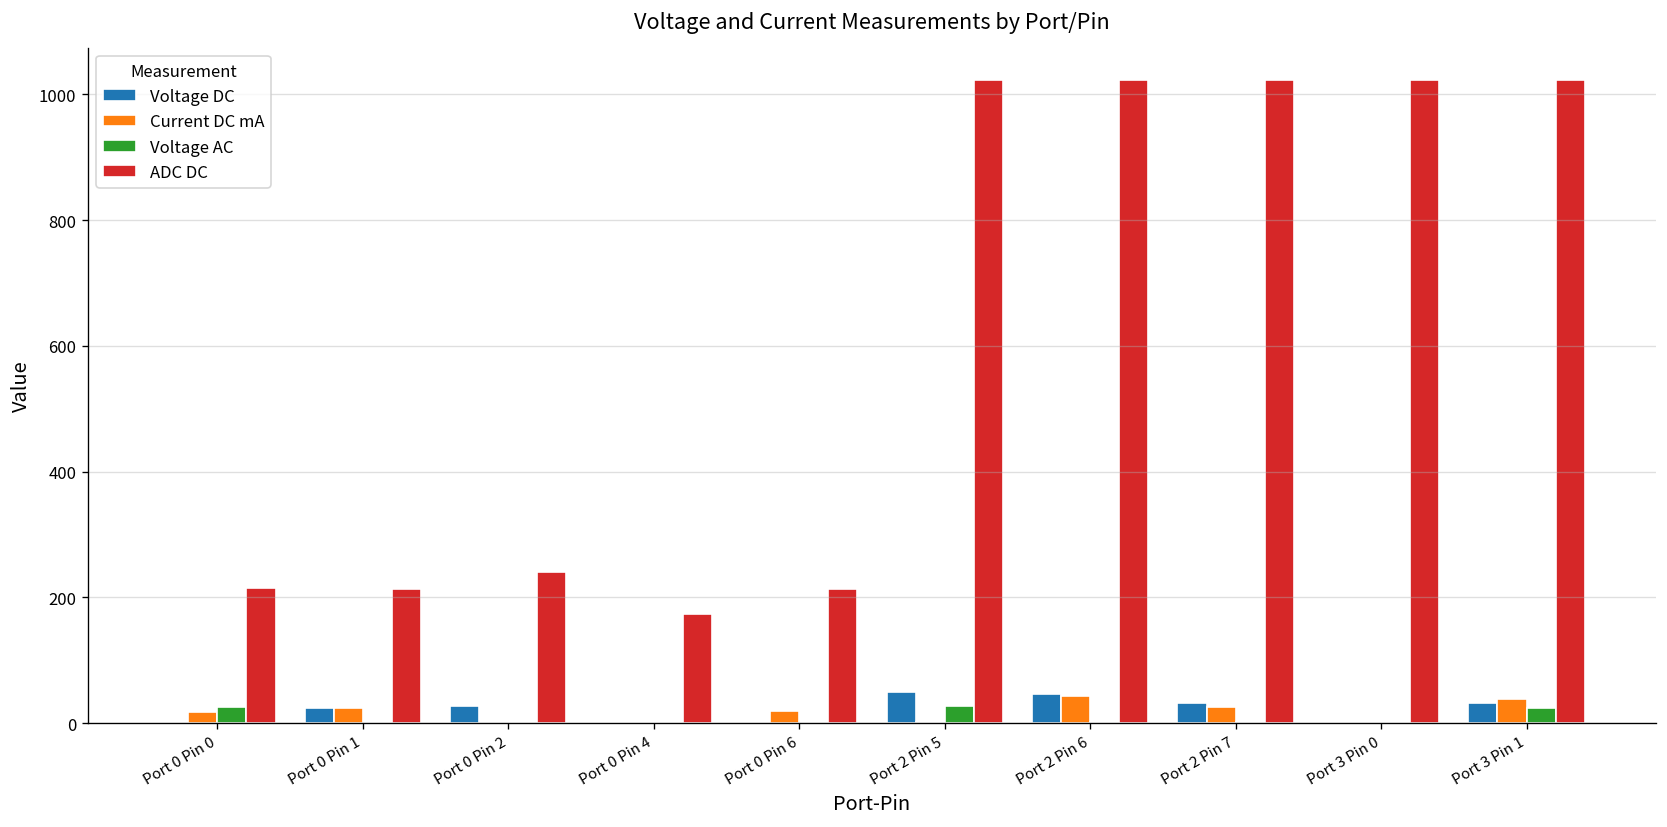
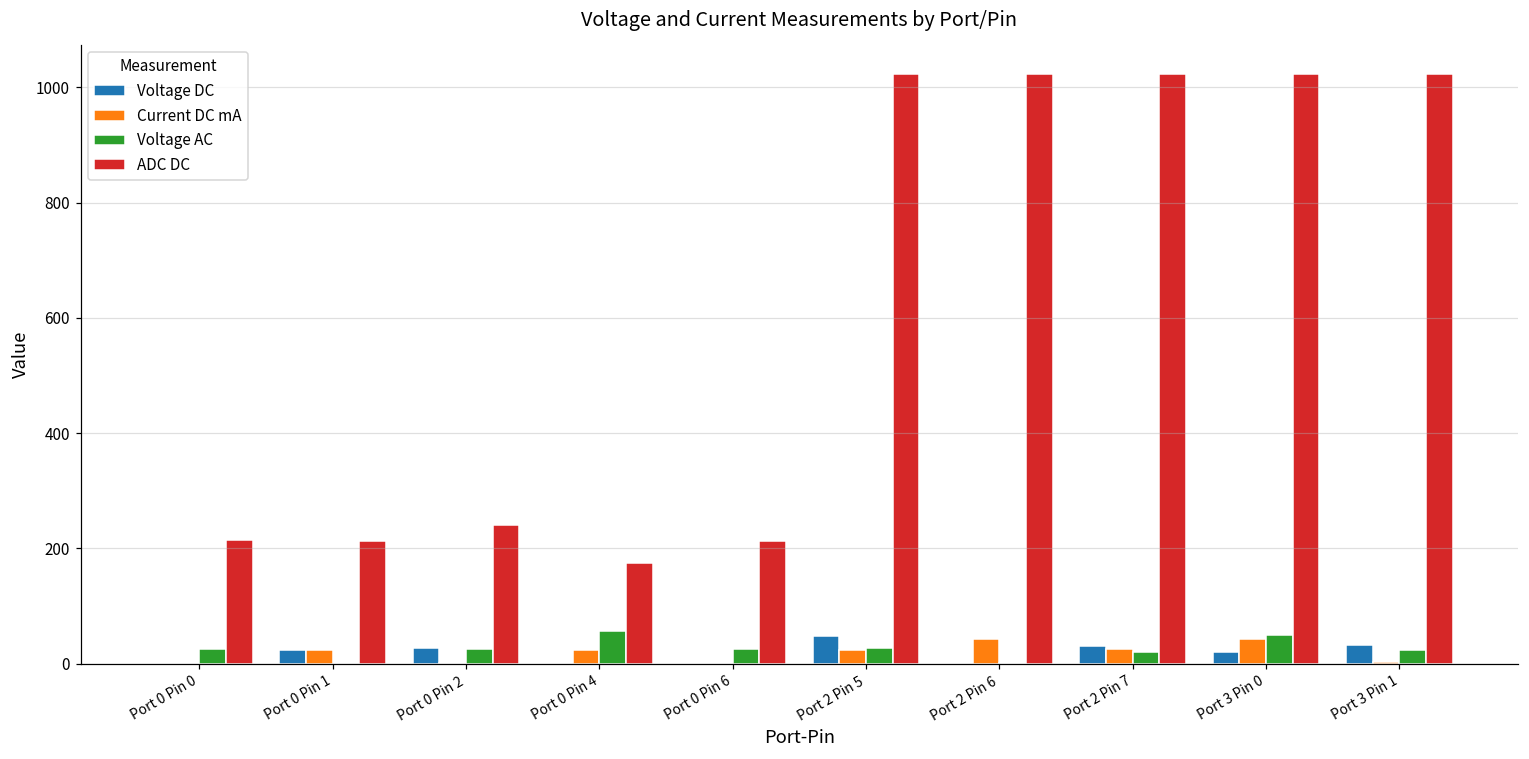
Current DC mA, Port 0 Pin 0: 20 -> 0
Voltage AC, Port 0 Pin 2: 0 -> 30
Current DC mA, Port 0 Pin 4: 0 -> 20
Voltage AC, Port 0 Pin 4: 0 -> 60
Current DC mA, Port 0 Pin 6: 20 -> 0
Voltage AC, Port 0 Pin 6: 0 -> 30
Current DC mA, Port 2 Pin 5: 0 -> 20
Voltage DC, Port 2 Pin 6: 50 -> 0
Voltage AC, Port 2 Pin 7: 0 -> 20
Voltage DC, Port 3 Pin 0: 0 -> 20
Current DC mA, Port 3 Pin 0: 0 -> 40
Voltage AC, Port 3 Pin 0: 0 -> 50
Current DC mA, Port 3 Pin 1: 40 -> 0
